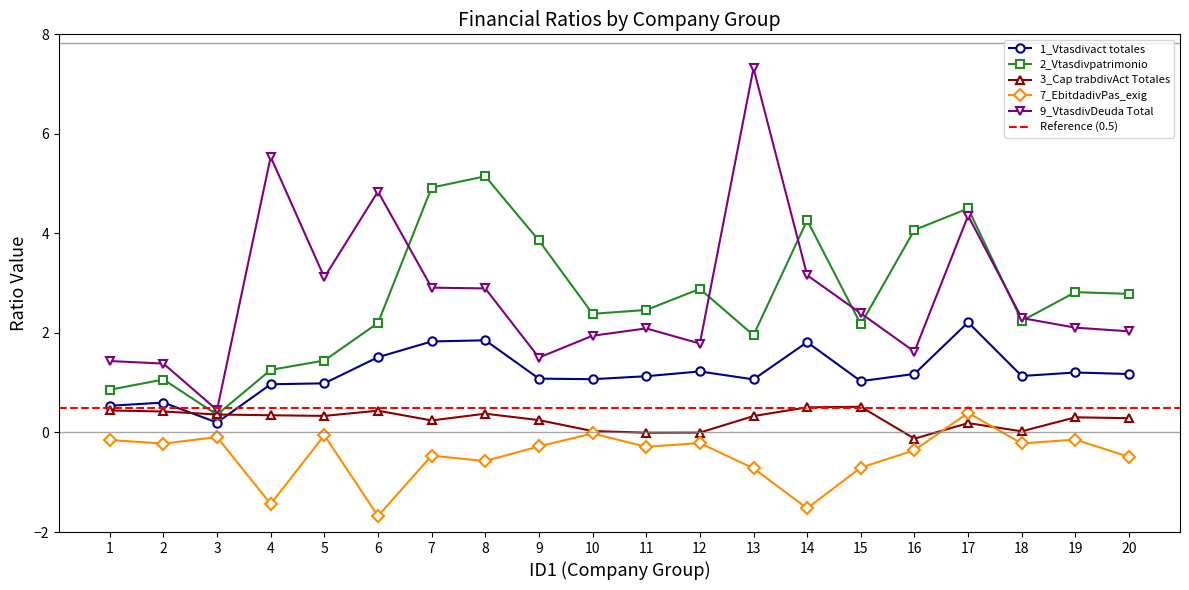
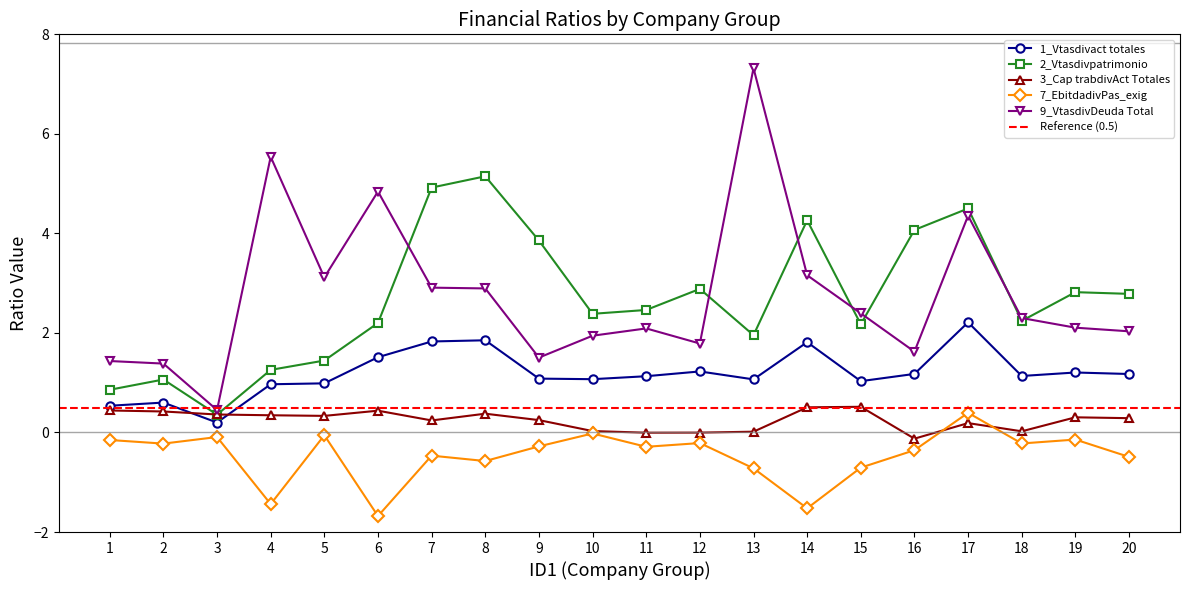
3_Cap trabdivAct Totales, 13: 0.3 -> 0.0
